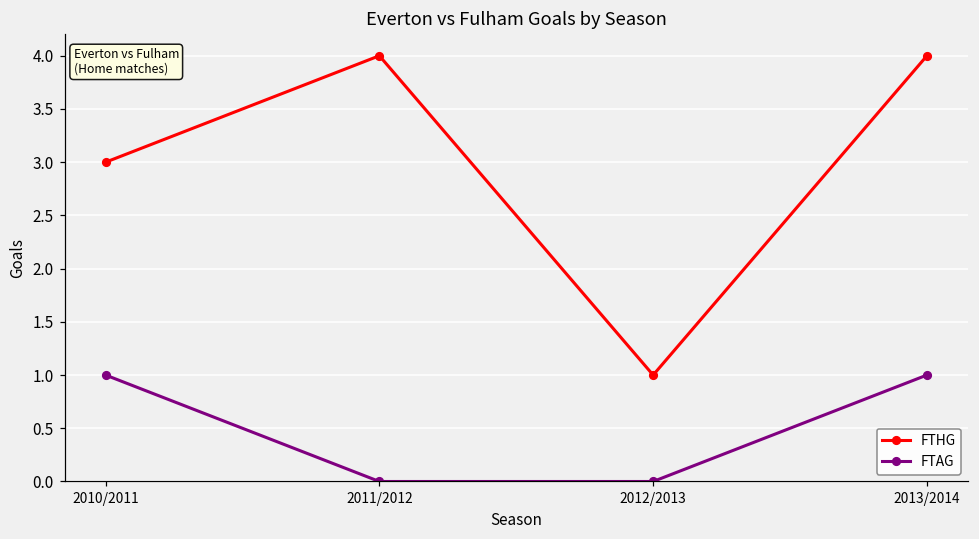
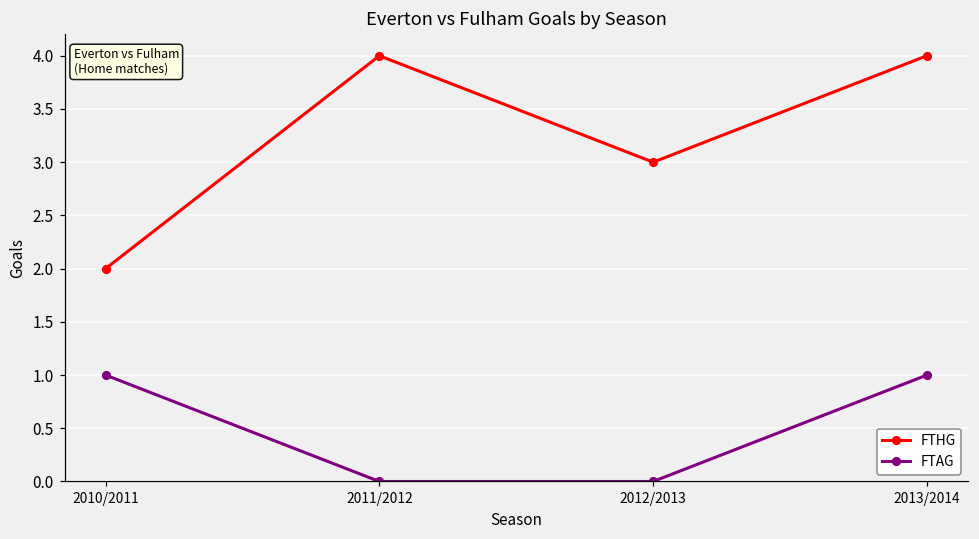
FTHG, 2010/2011: 3 -> 2
FTHG, 2012/2013: 1 -> 3
